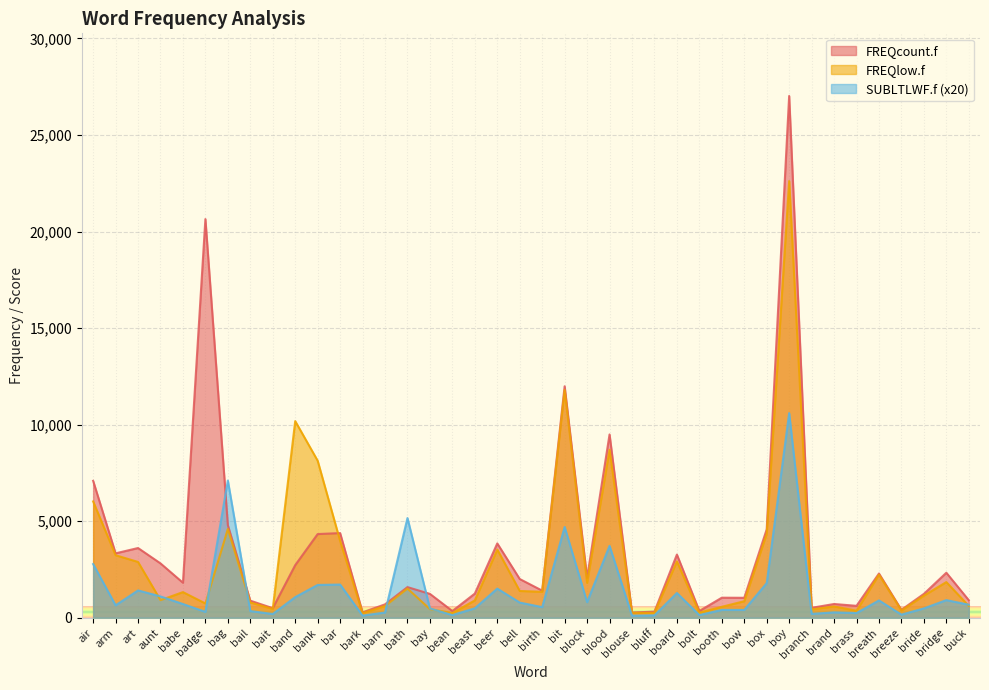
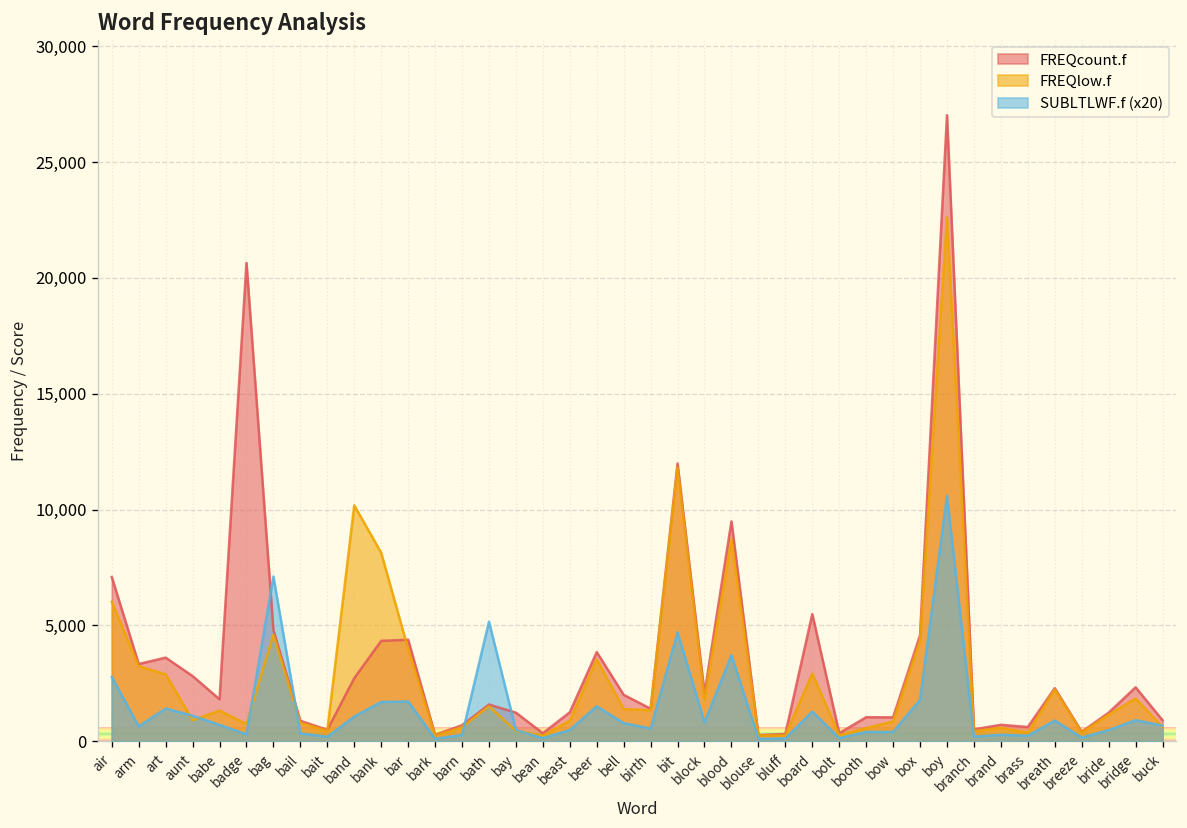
FREQcount.f, board: 3,300 -> 5,500
